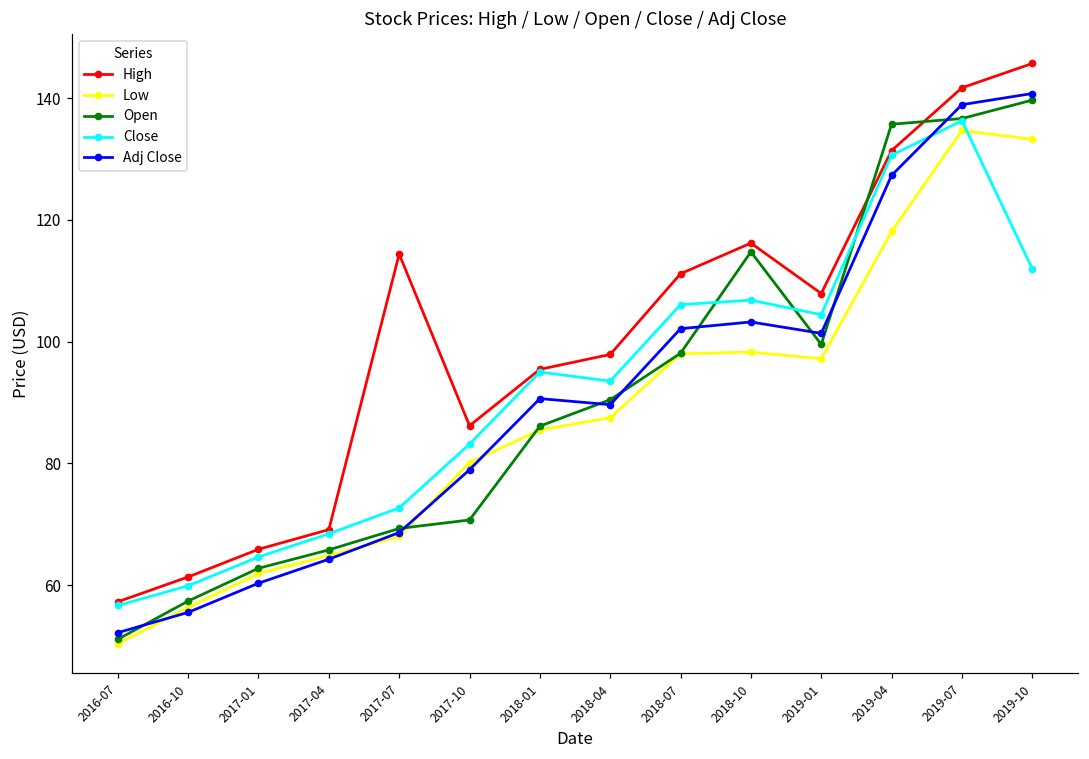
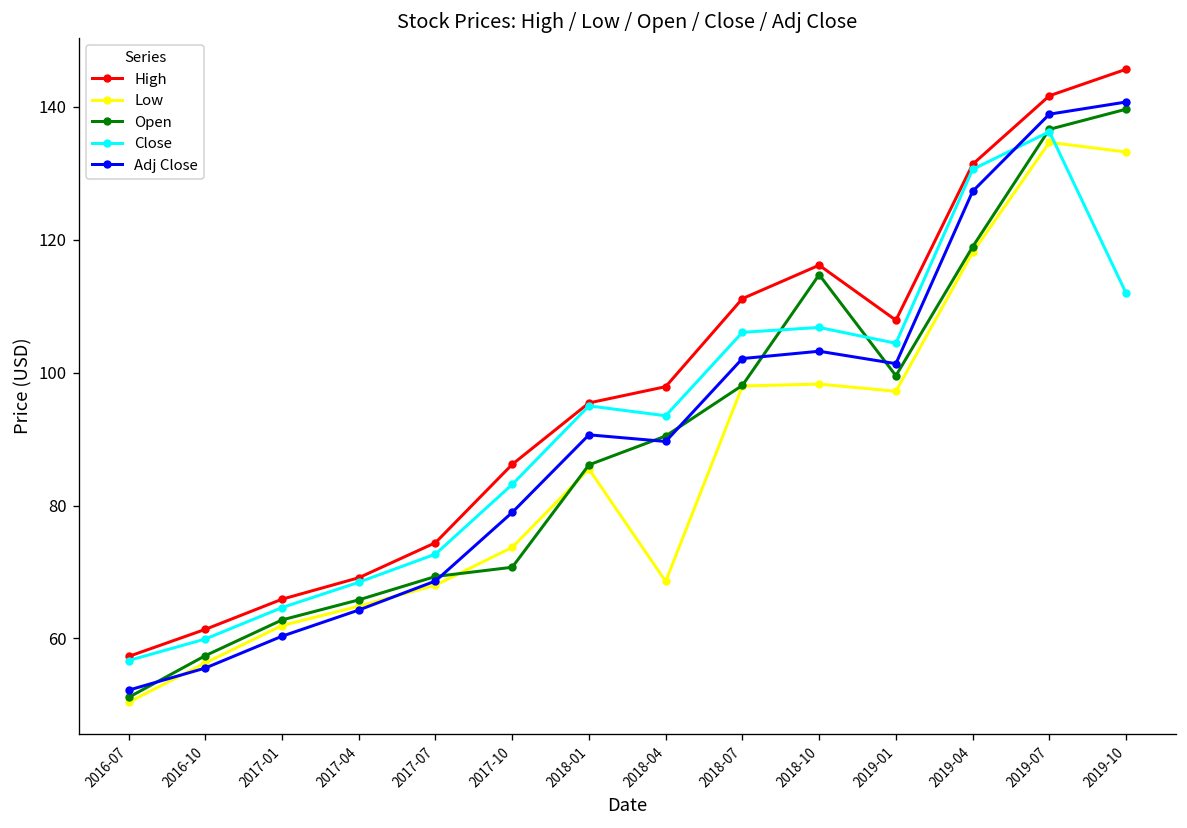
High, 2017-07: 114 -> 74
Low, 2017-10: 80 -> 74
Low, 2018-04: 88 -> 69
Open, 2019-04: 136 -> 119
